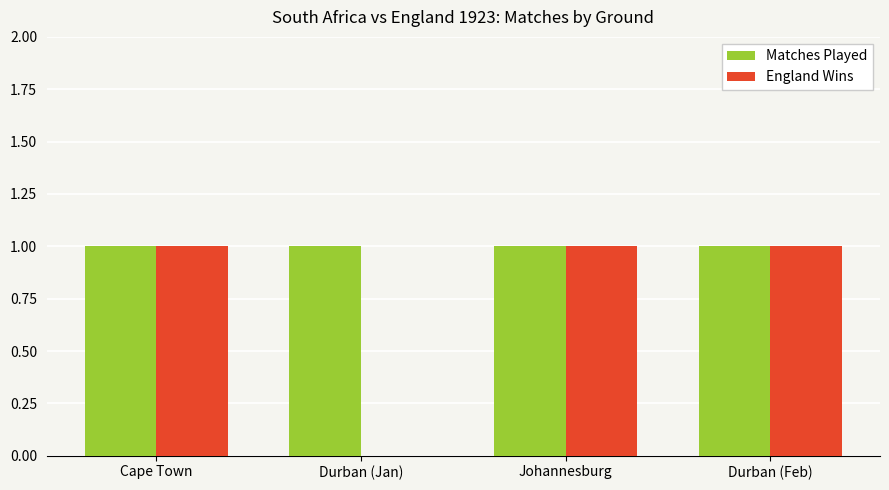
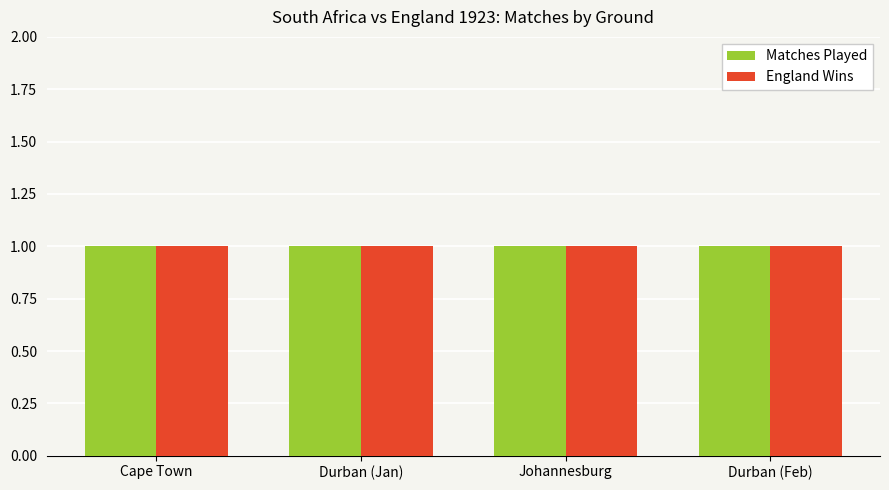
England Wins, Durban (Jan): 0 -> 1
